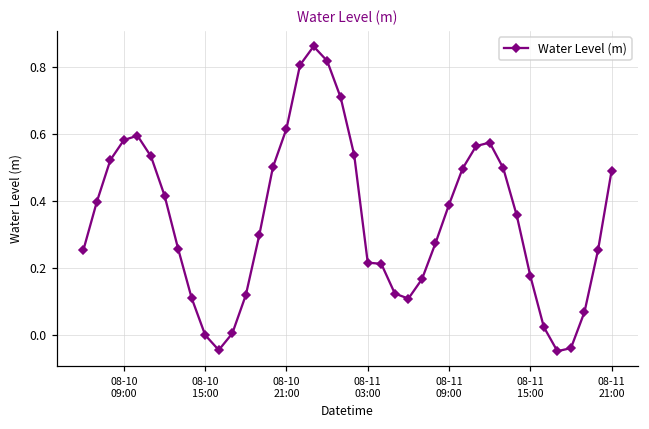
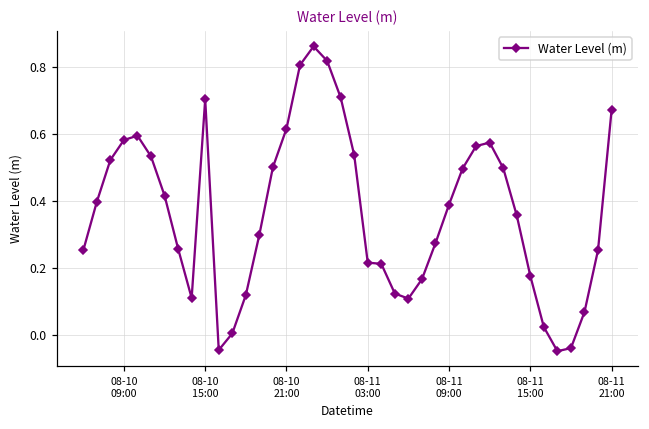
08-10 15:00: 0.00 -> 0.70
08-11 21:00: 0.49 -> 0.67
